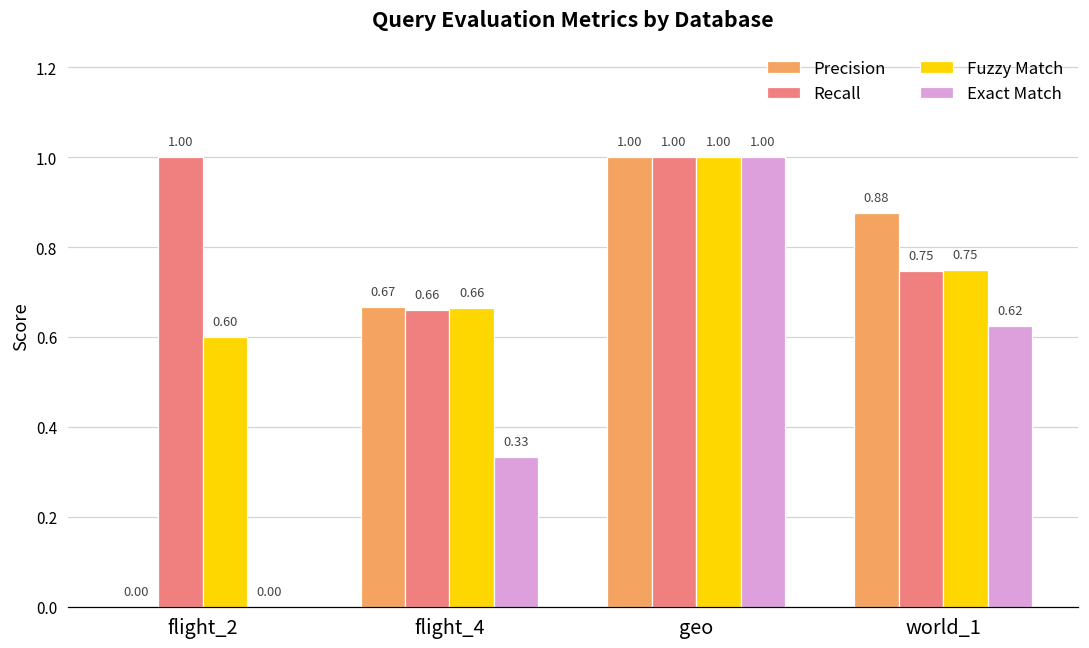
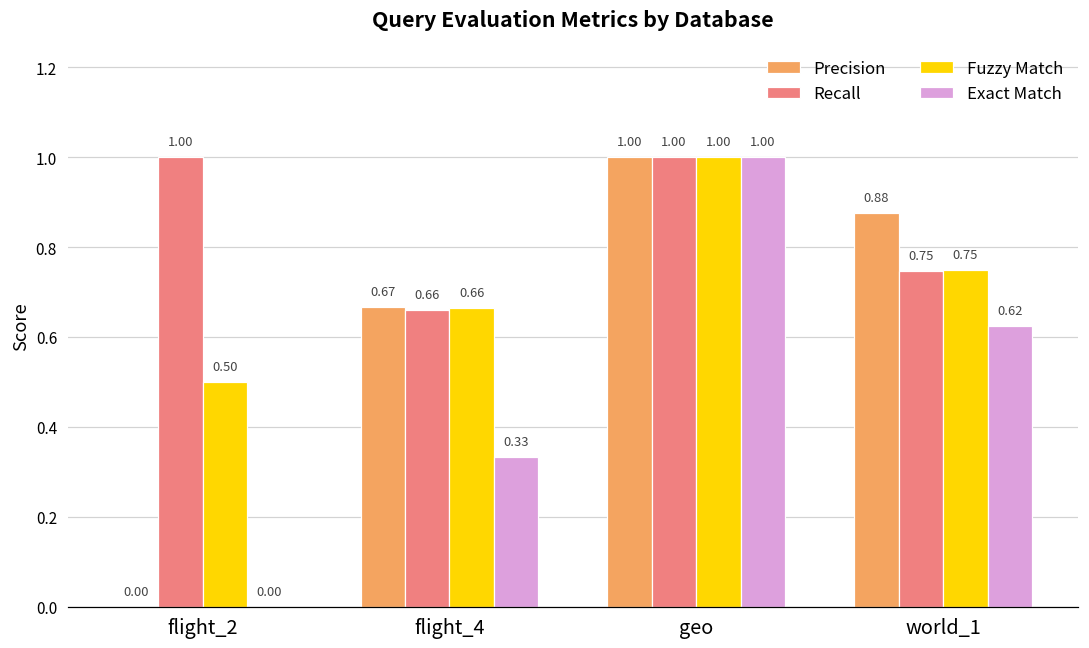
Fuzzy Match, flight_2: 0.60 -> 0.50
